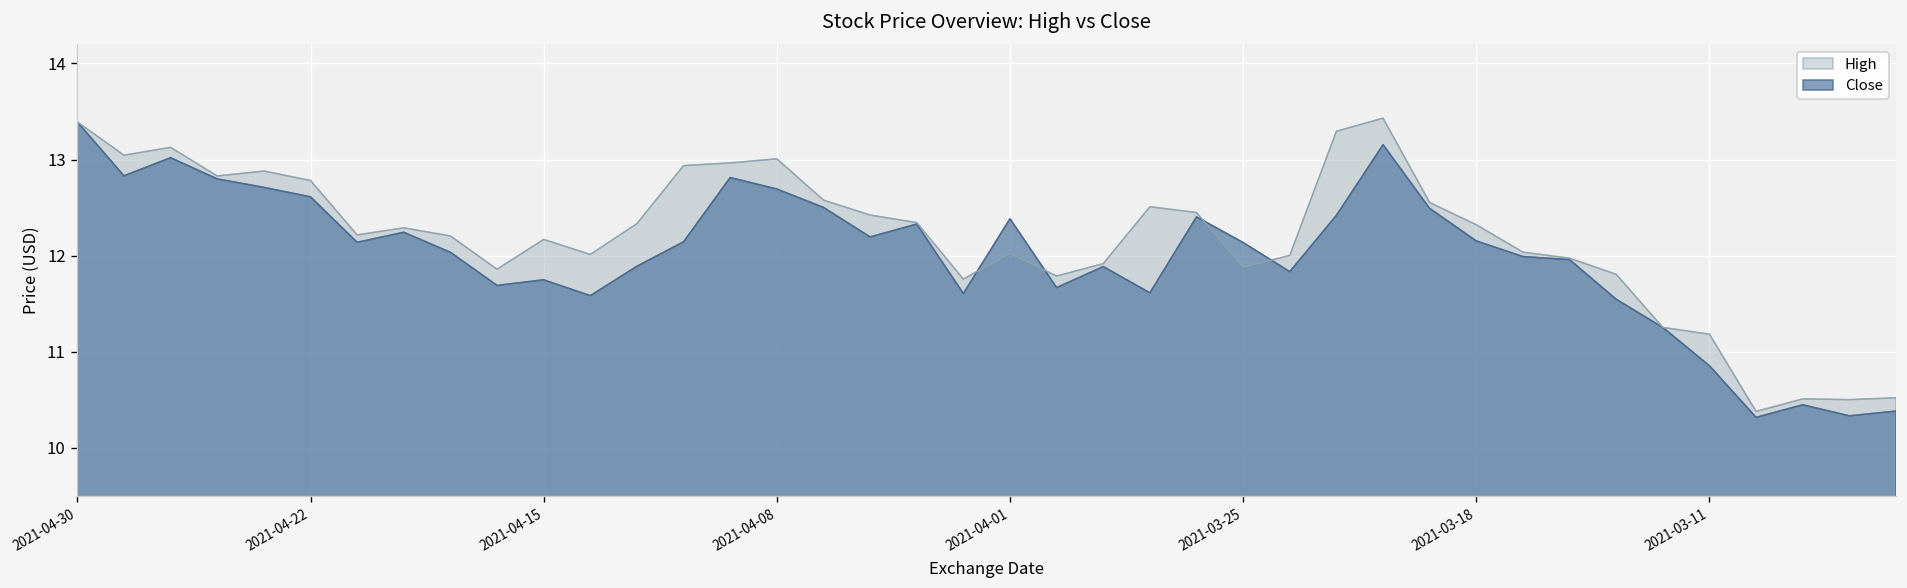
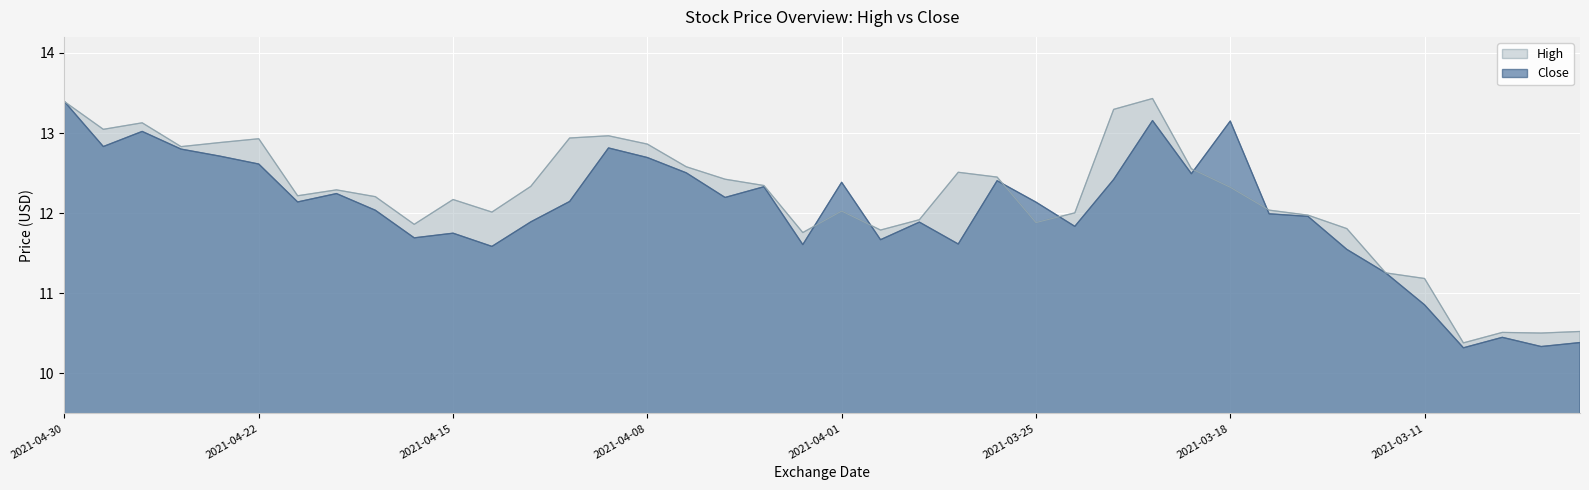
High, 2021-04-22: 12.8 -> 12.9
High, 2021-04-08: 13.0 -> 12.9
Close, 2021-03-18: 12.2 -> 13.1
